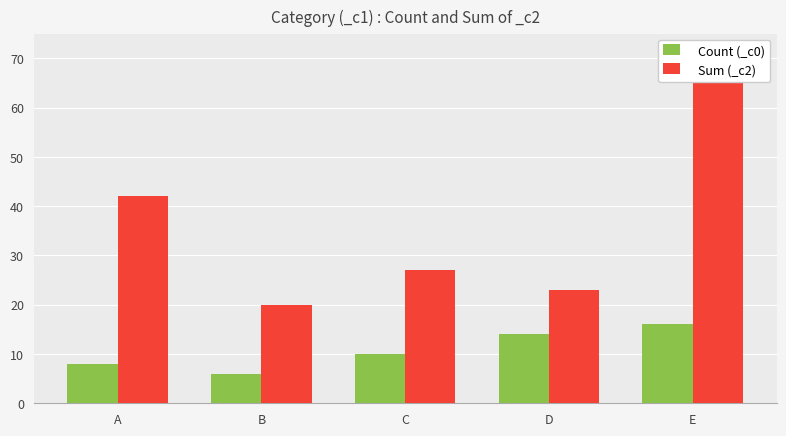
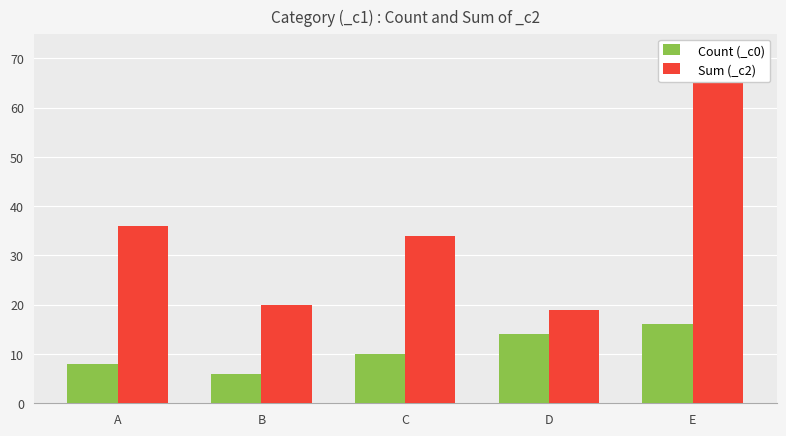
Sum (_c2), A: 42 -> 36
Sum (_c2), C: 27 -> 34
Sum (_c2), D: 23 -> 19
